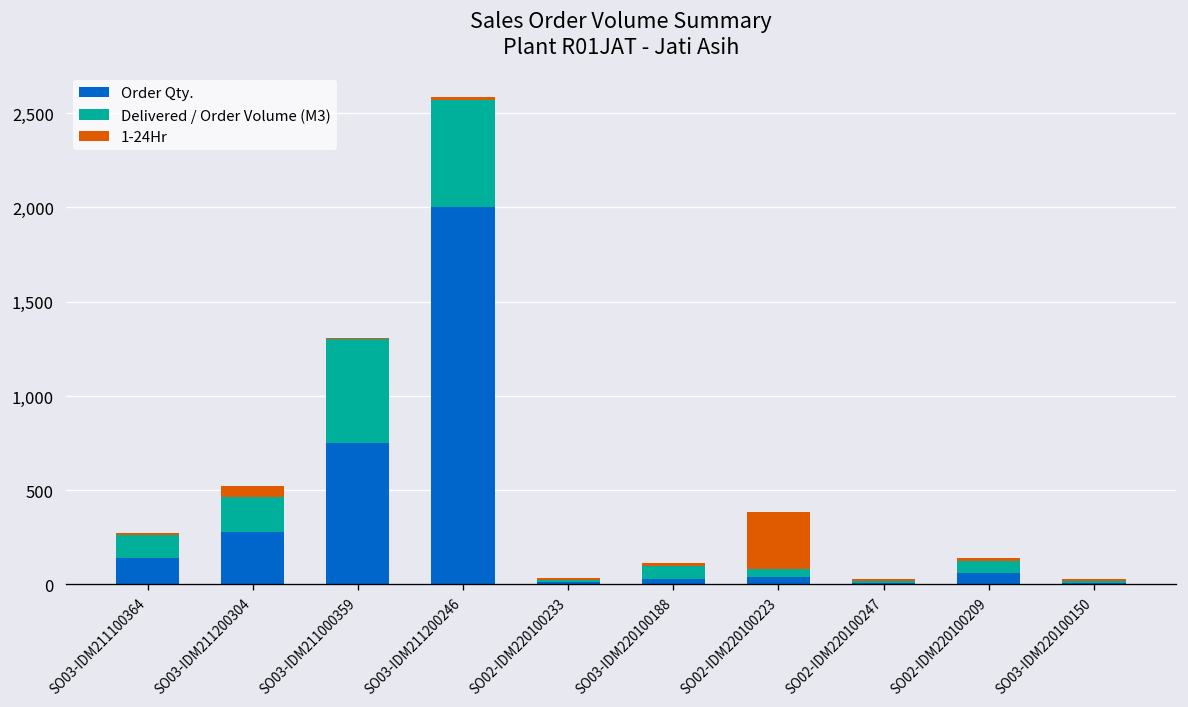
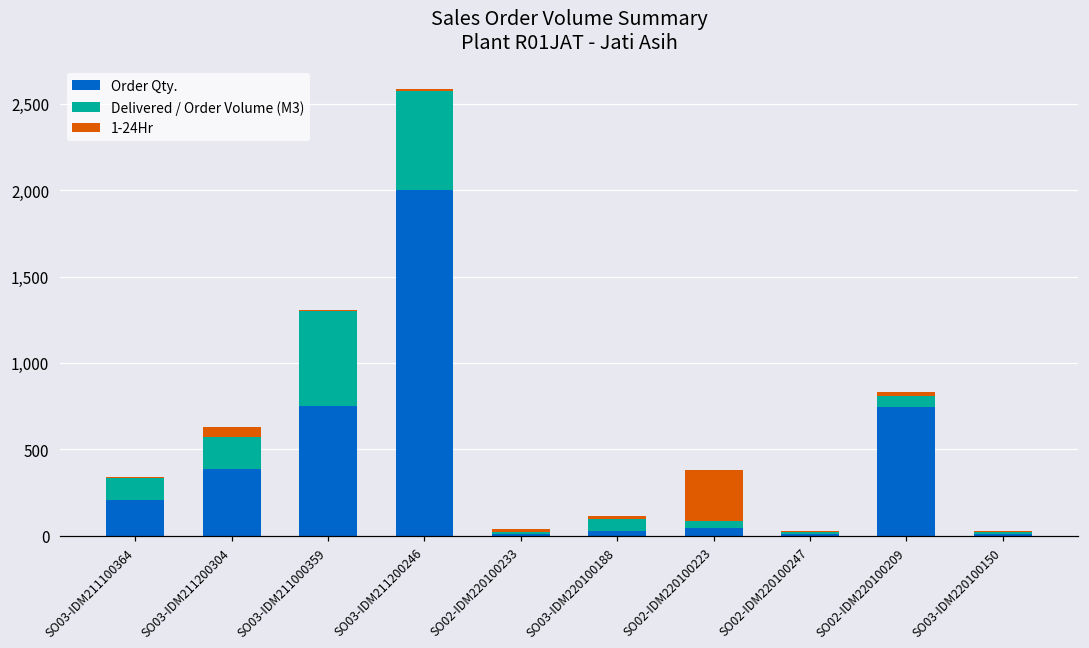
Order Qty., SO03-IDM211100364: 140 -> 210
Order Qty., SO03-IDM211200304: 280 -> 390
Order Qty., SO02-IDM220100209: 60 -> 750
